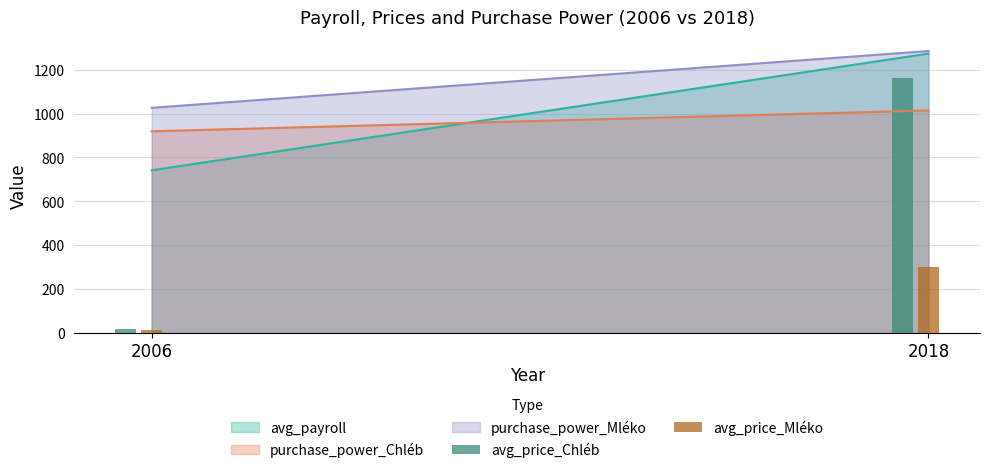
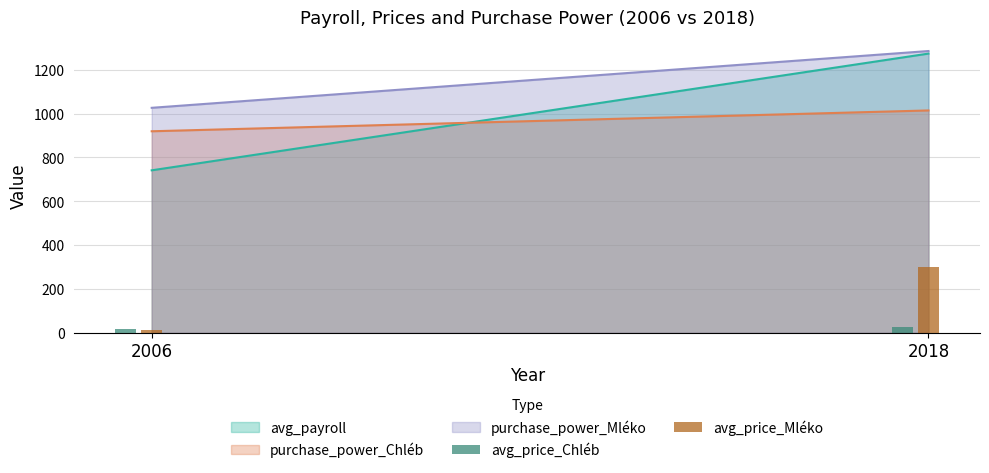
avg_price_Chléb, 2018: 1160 -> 20
